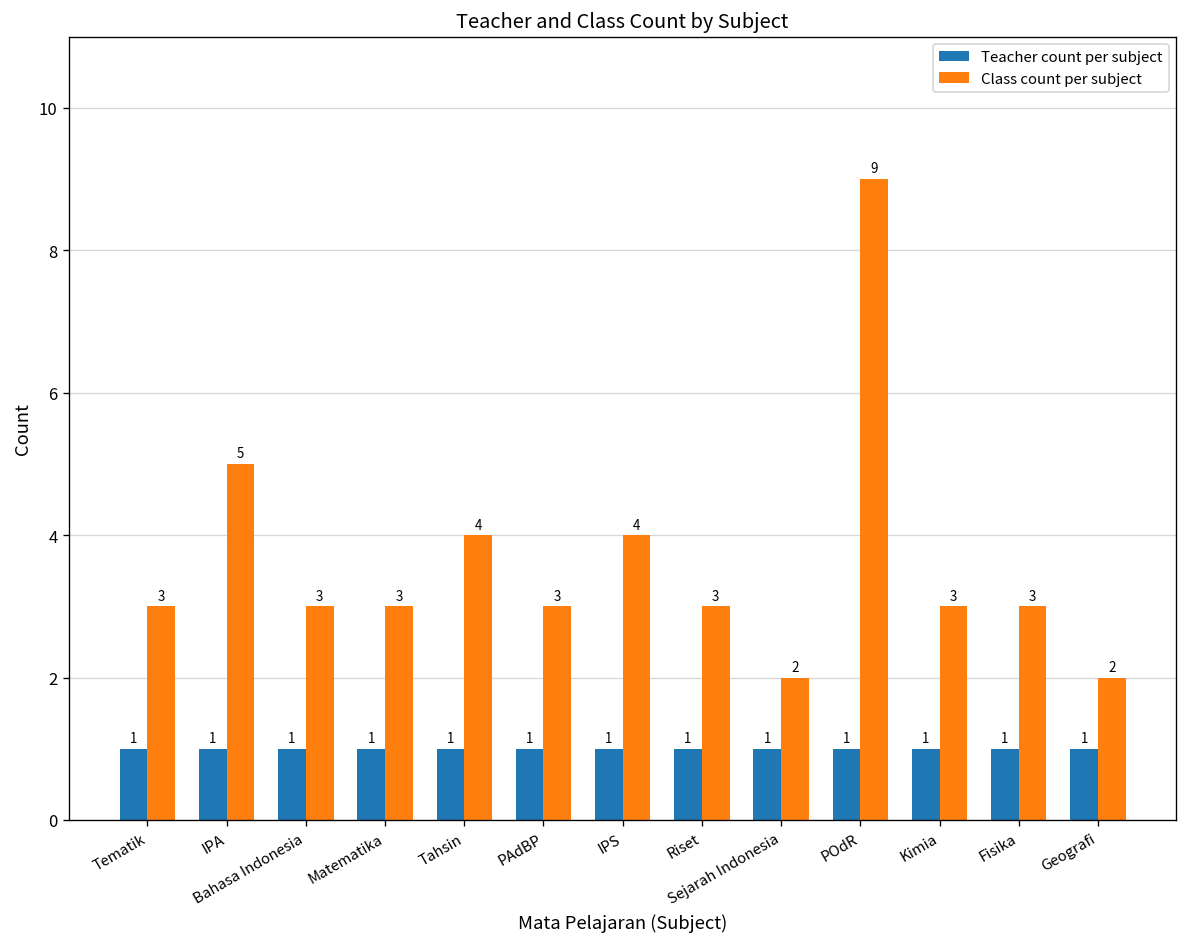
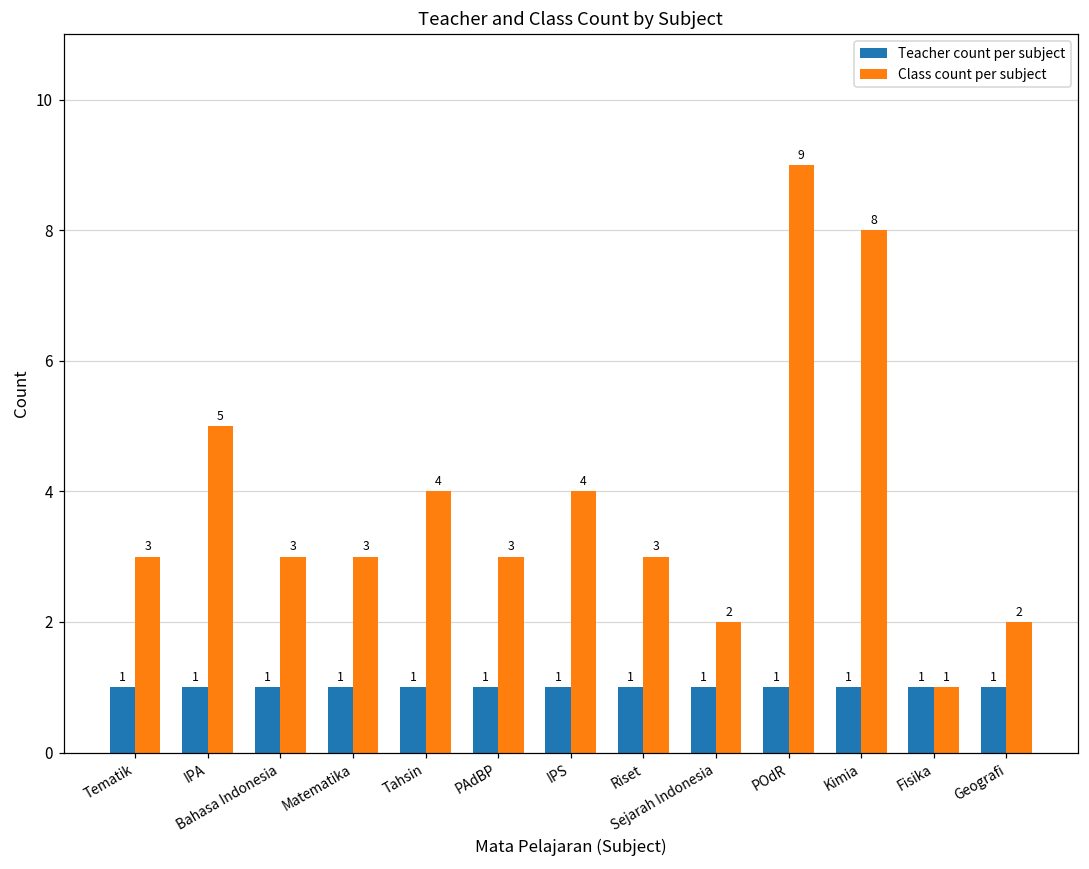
Class count per subject, Kimia: 3 -> 8
Class count per subject, Fisika: 3 -> 1
